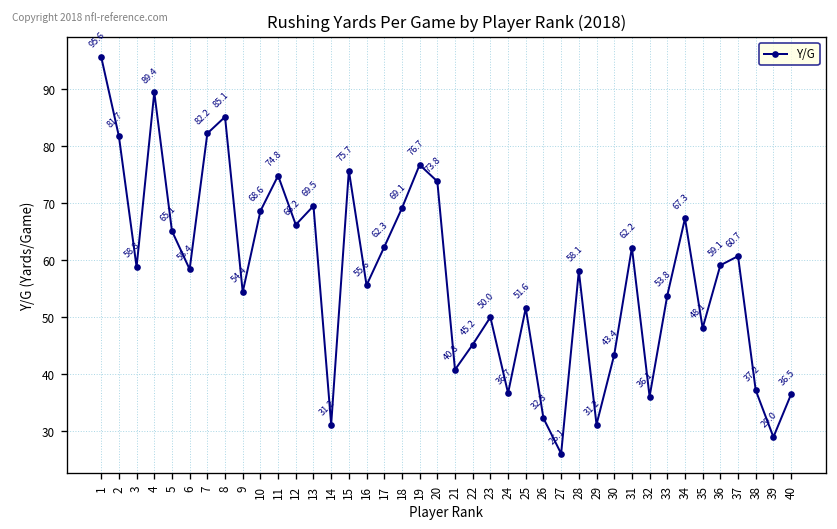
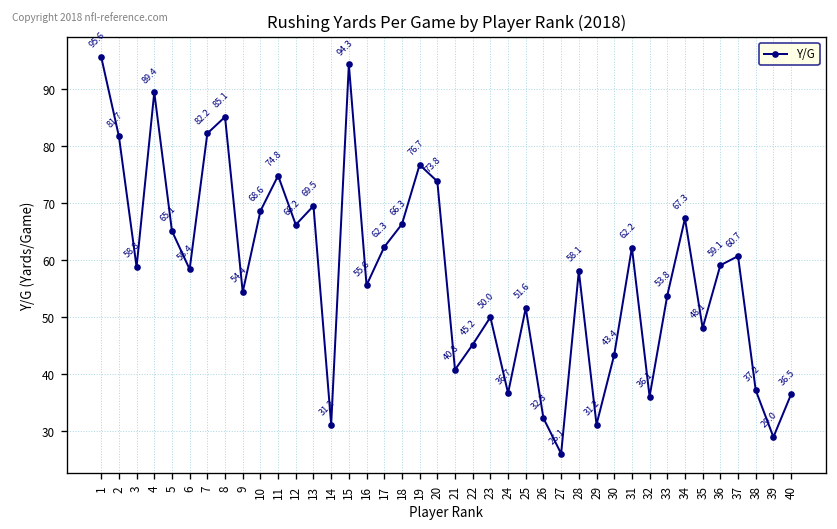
15: 75.7 -> 94.3
18: 69.1 -> 66.3
